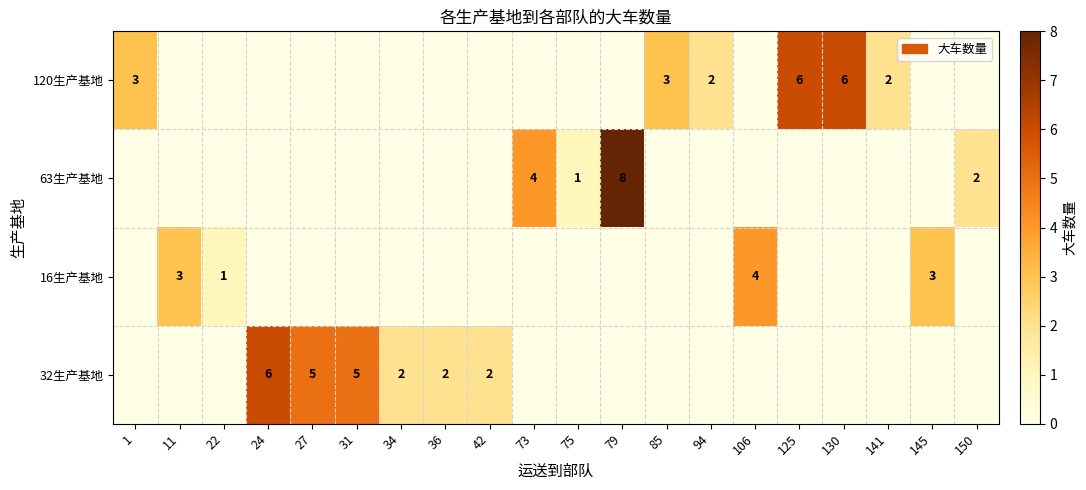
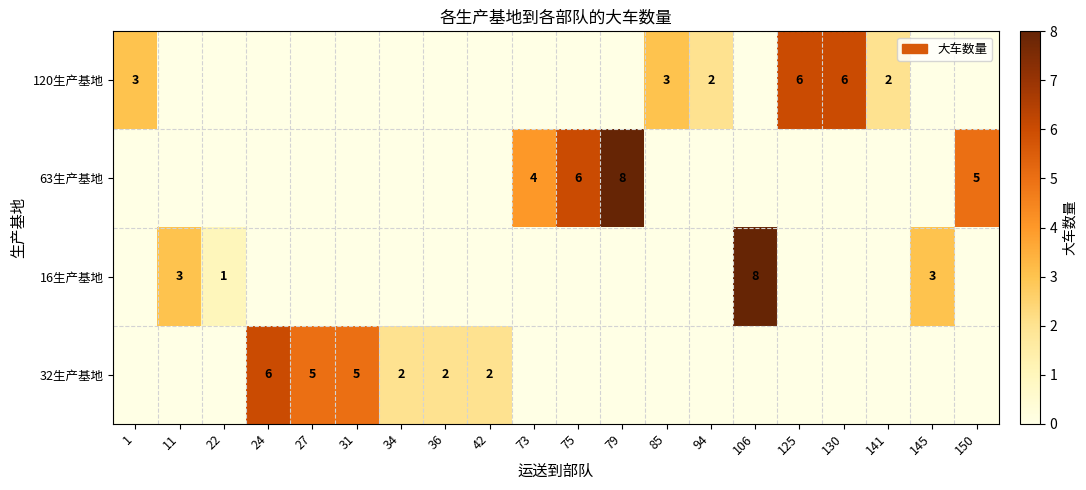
63生产基地, 75: 1 -> 6
63生产基地, 150: 2 -> 5
16生产基地, 106: 4 -> 8
